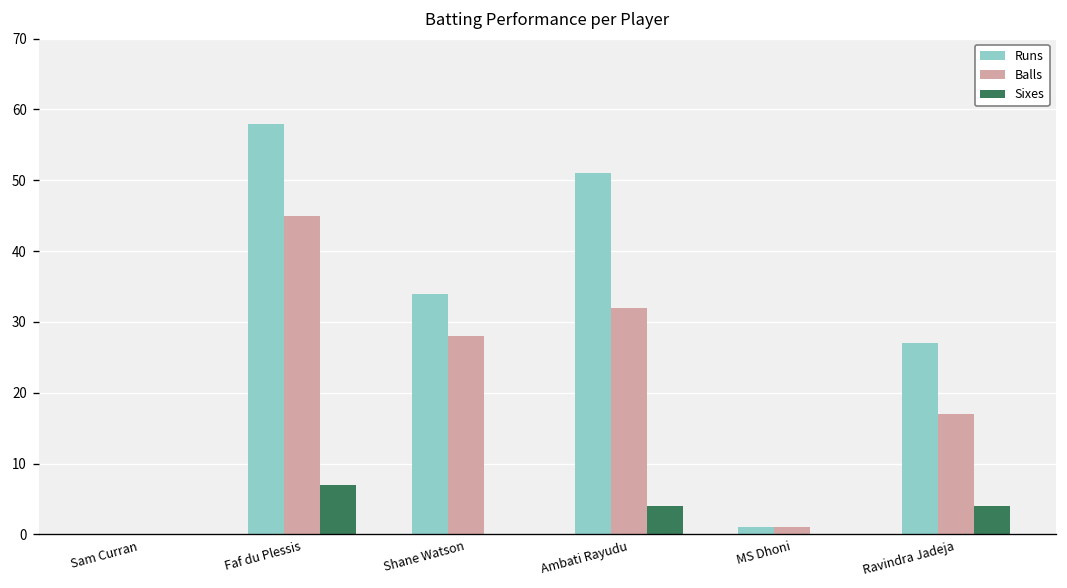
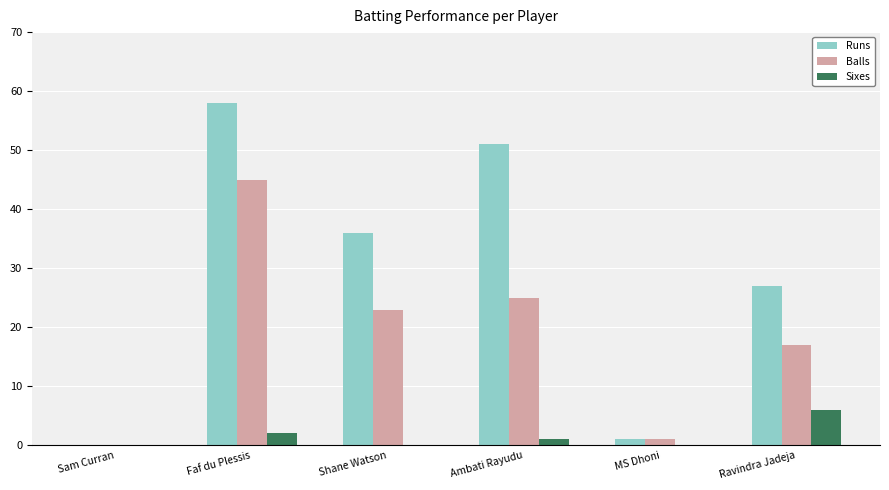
Sixes, Faf du Plessis: 7 -> 2
Runs, Shane Watson: 34 -> 36
Balls, Shane Watson: 28 -> 23
Balls, Ambati Rayudu: 32 -> 25
Sixes, Ambati Rayudu: 4 -> 1
Sixes, Ravindra Jadeja: 4 -> 6
